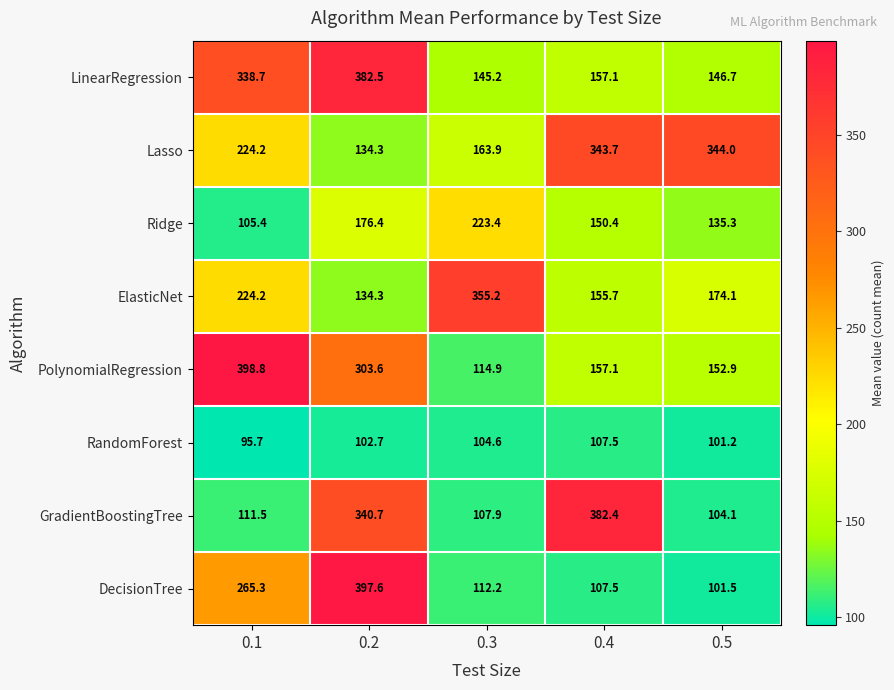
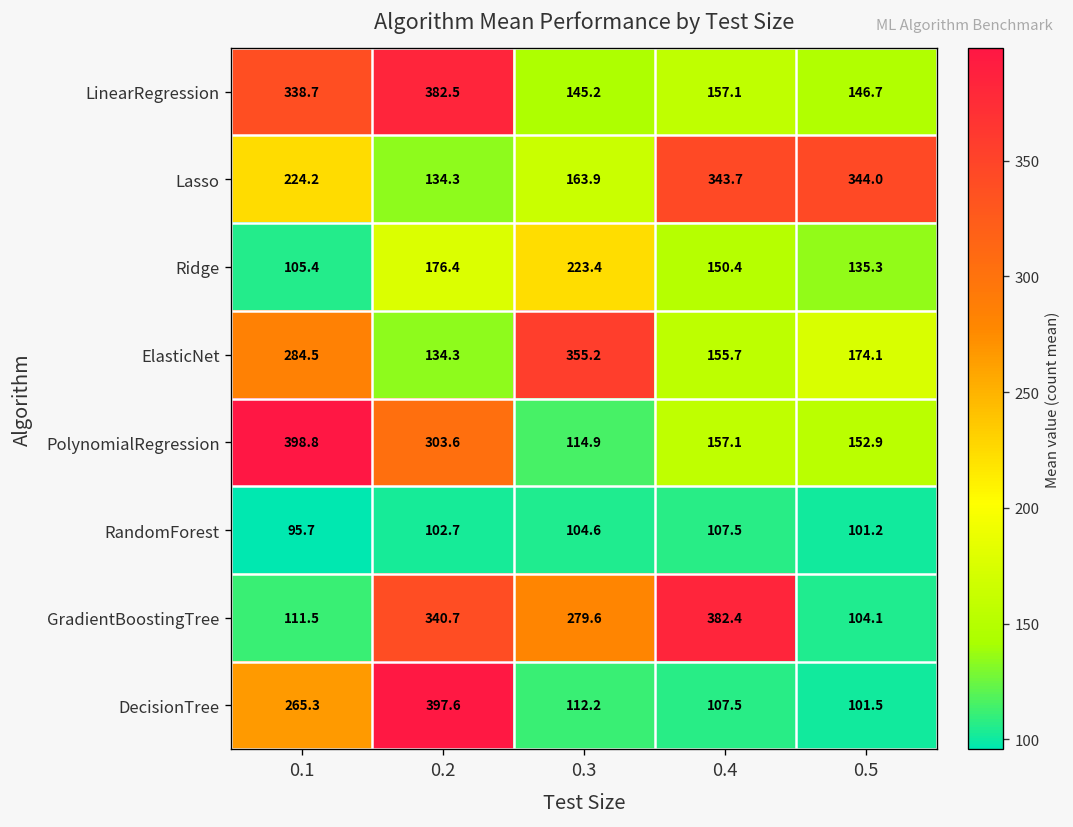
ElasticNet, 0.1: 224.2 -> 284.5
GradientBoostingTree, 0.3: 107.9 -> 279.6
